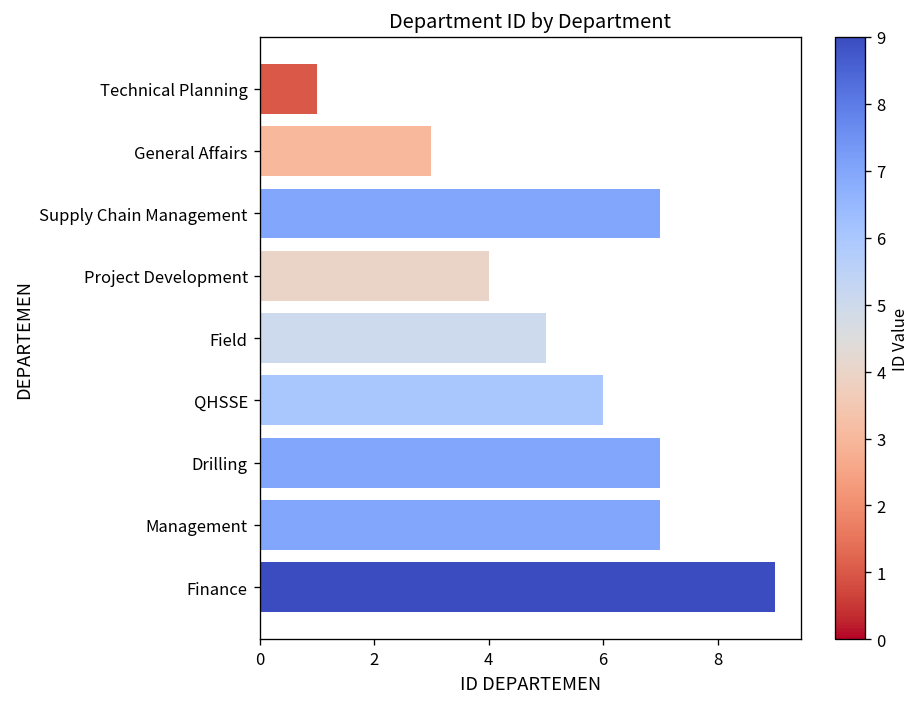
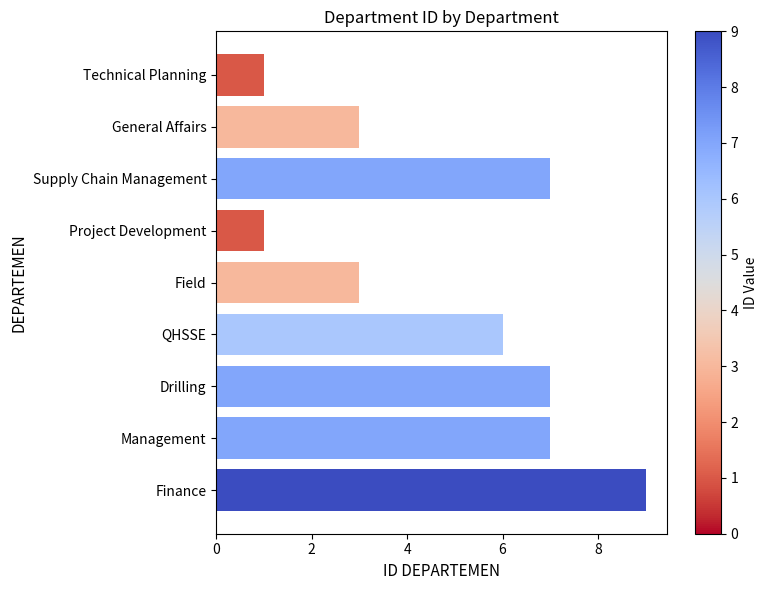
Project Development: 4 -> 1
Field: 5 -> 3
